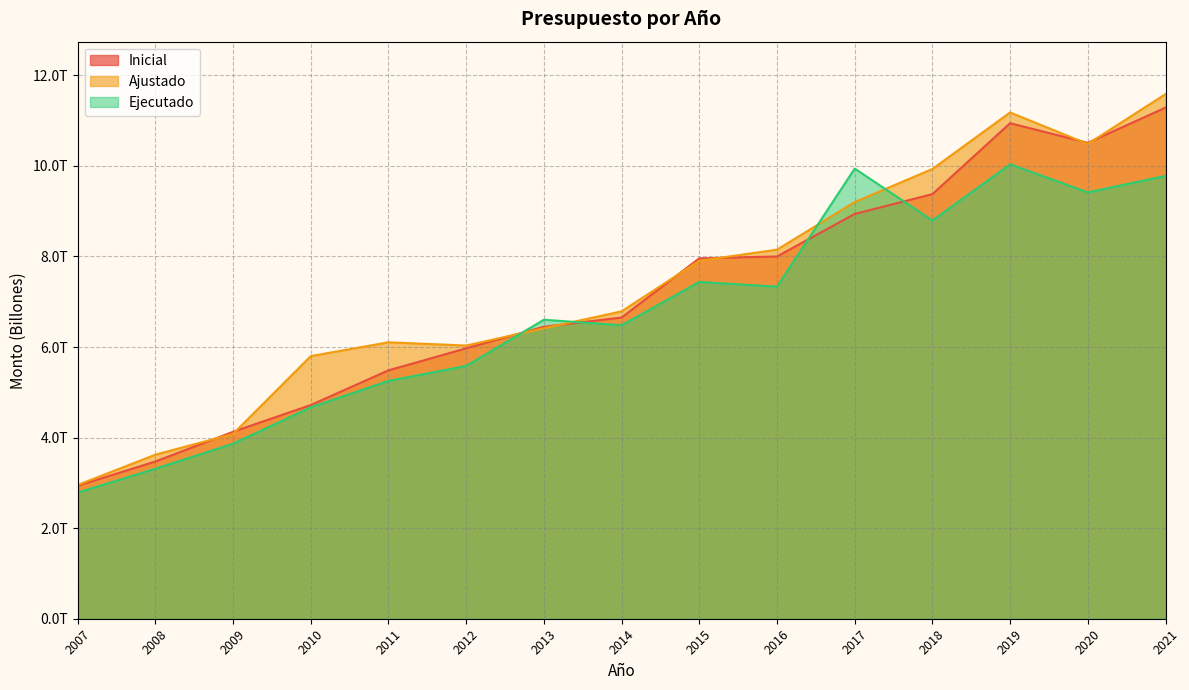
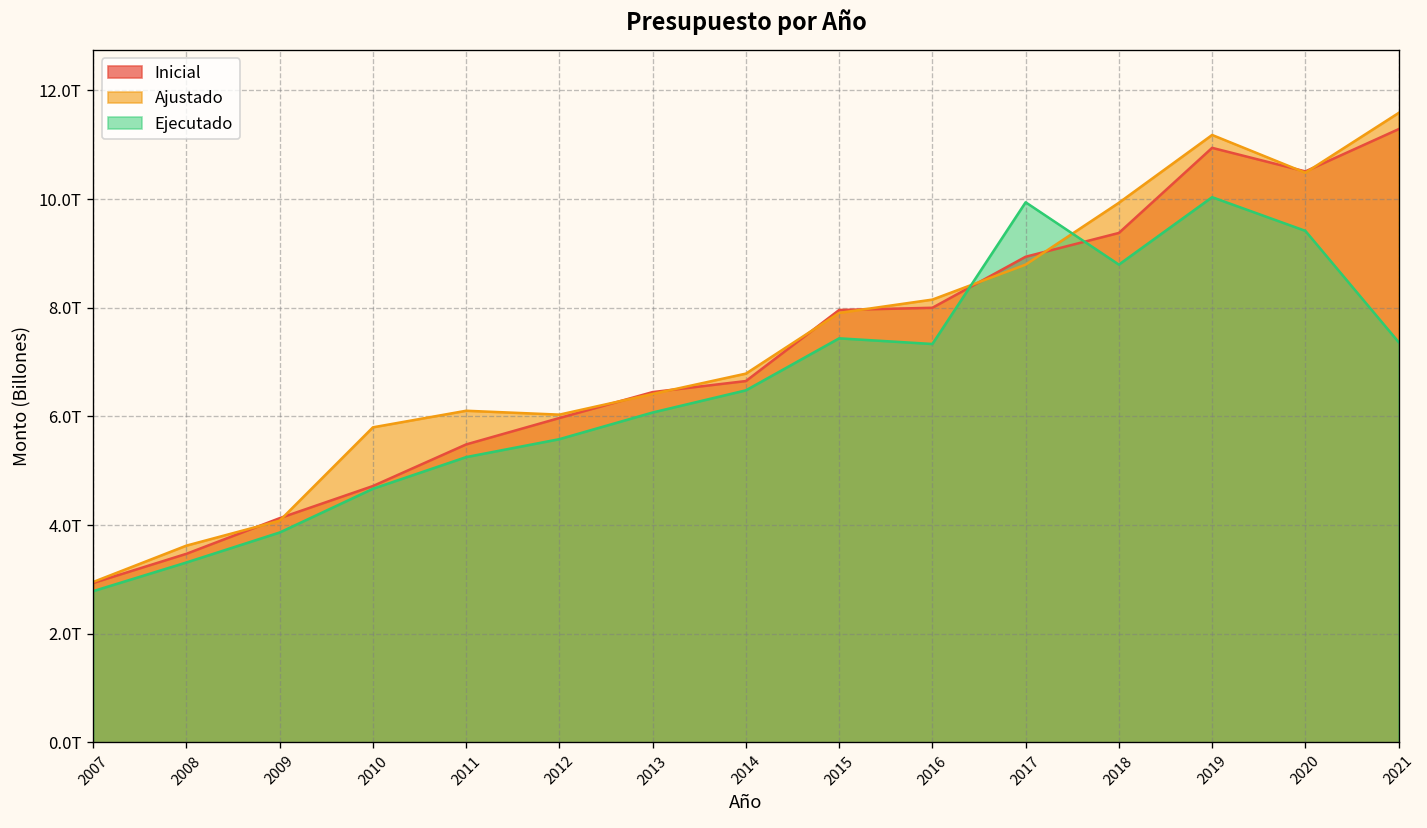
Ejecutado, 2013: 6.6T -> 6.1T
Ajustado, 2017: 9.2T -> 8.8T
Ejecutado, 2021: 9.8T -> 7.4T
